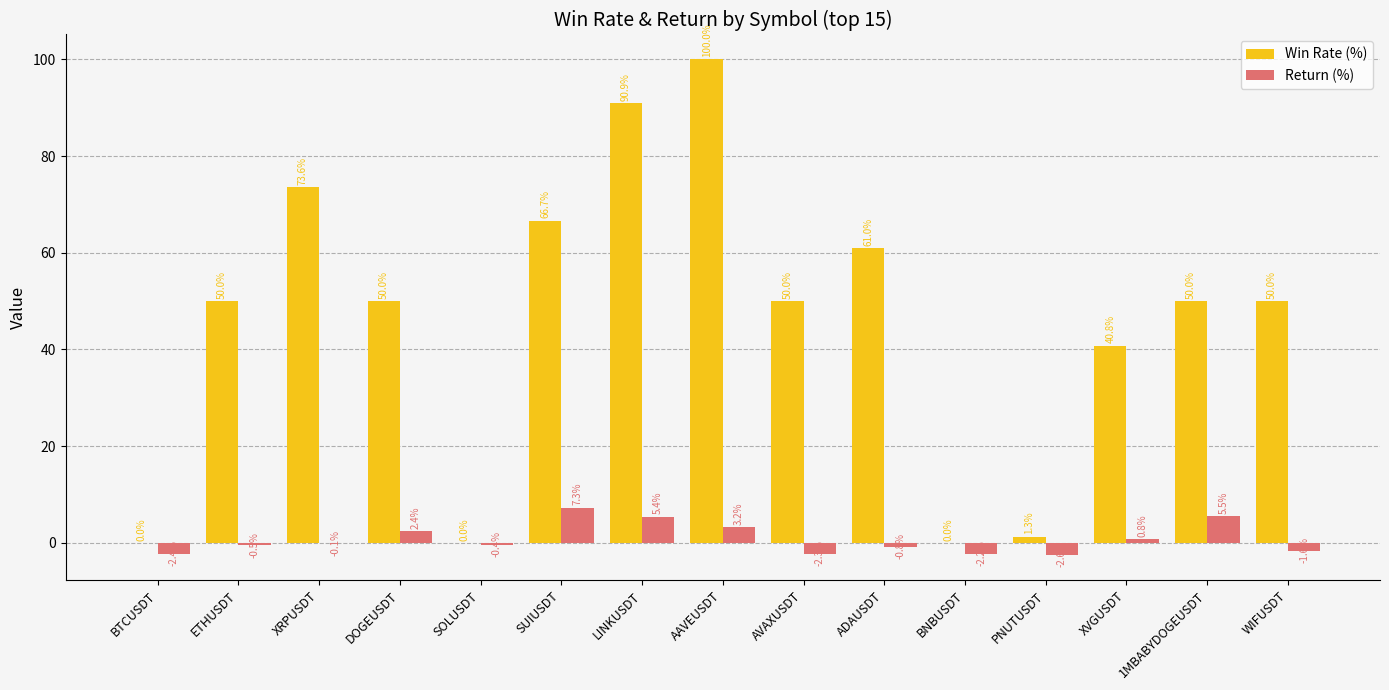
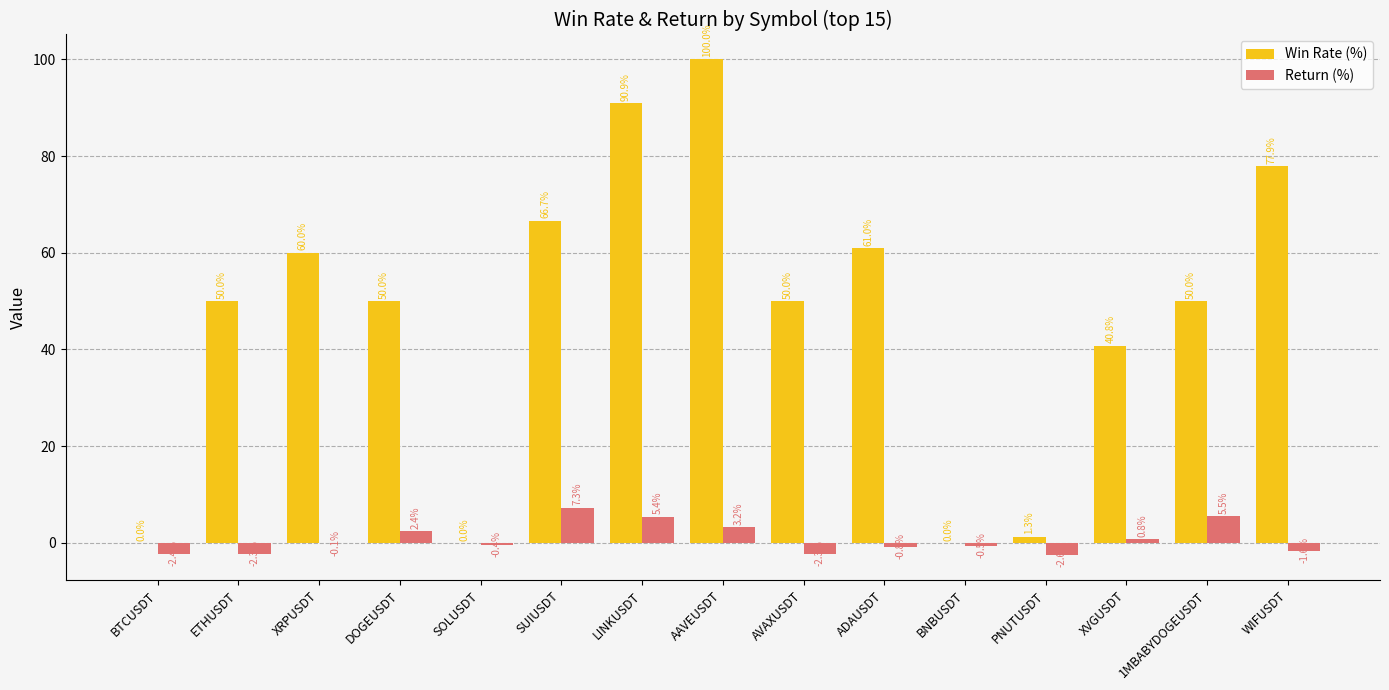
Return (%), ETHUSDT: -0.5% -> -2.3%
Win Rate (%), XRPUSDT: 73.6% -> 60.0%
Return (%), BNBUSDT: -2.2% -> -0.5%
Win Rate (%), WIFUSDT: 50.0% -> 77.9%
